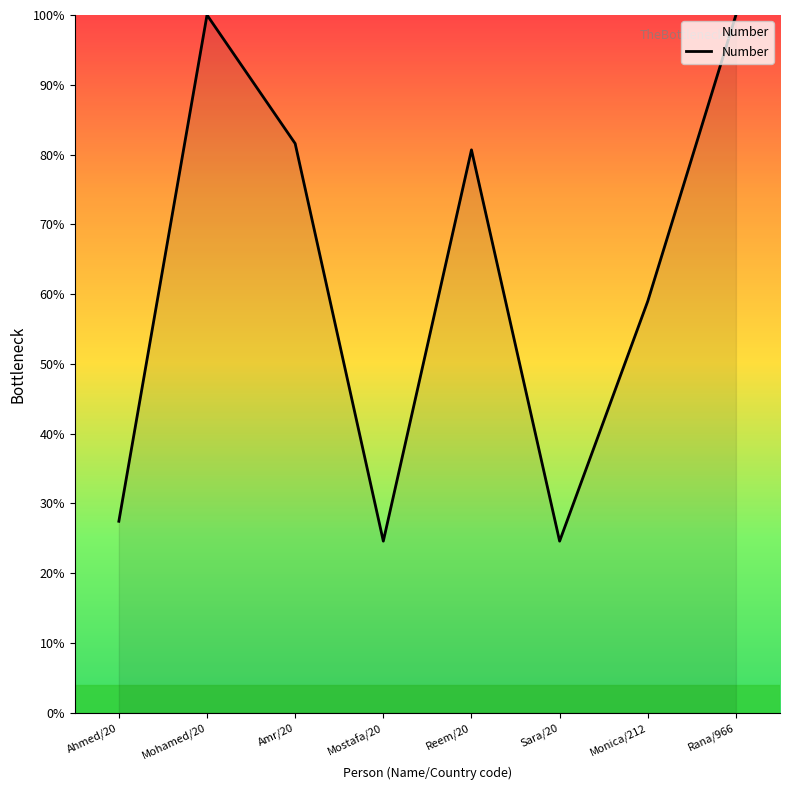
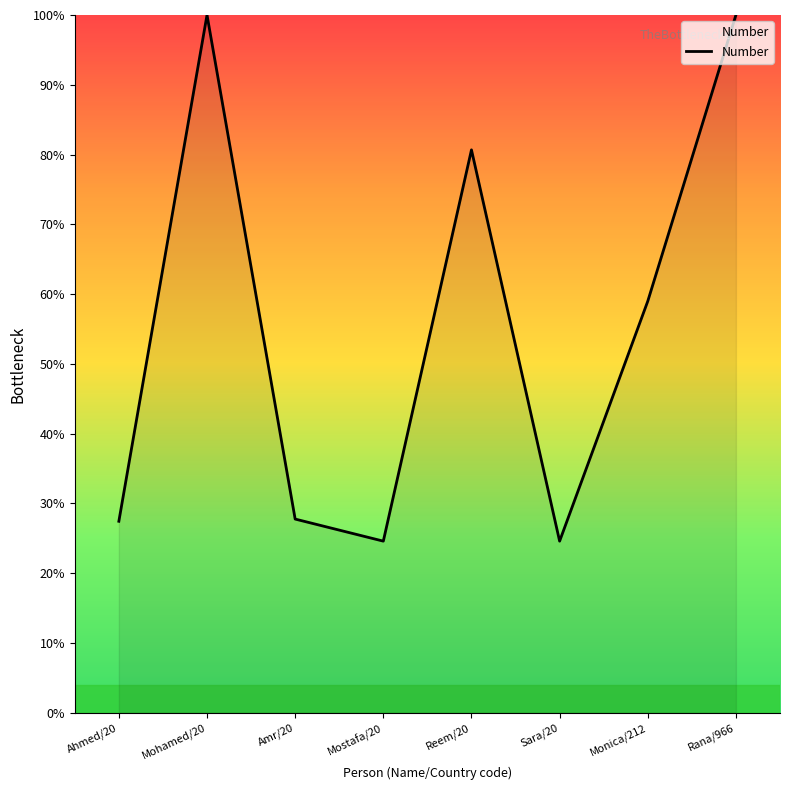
Amr/20: 82% -> 28%
